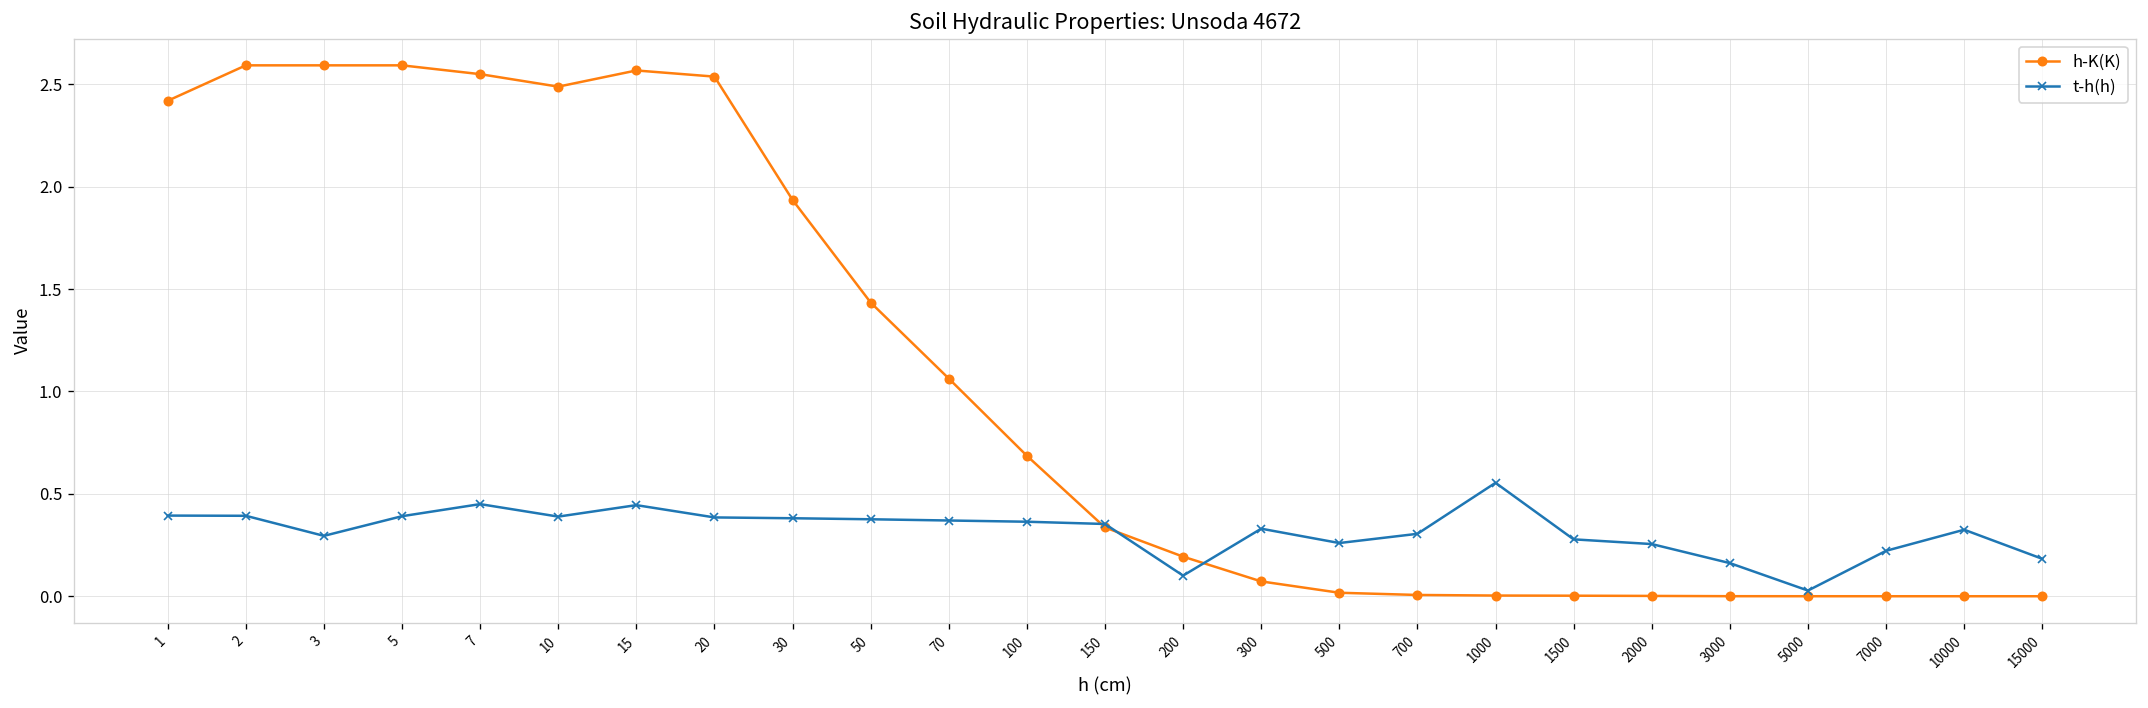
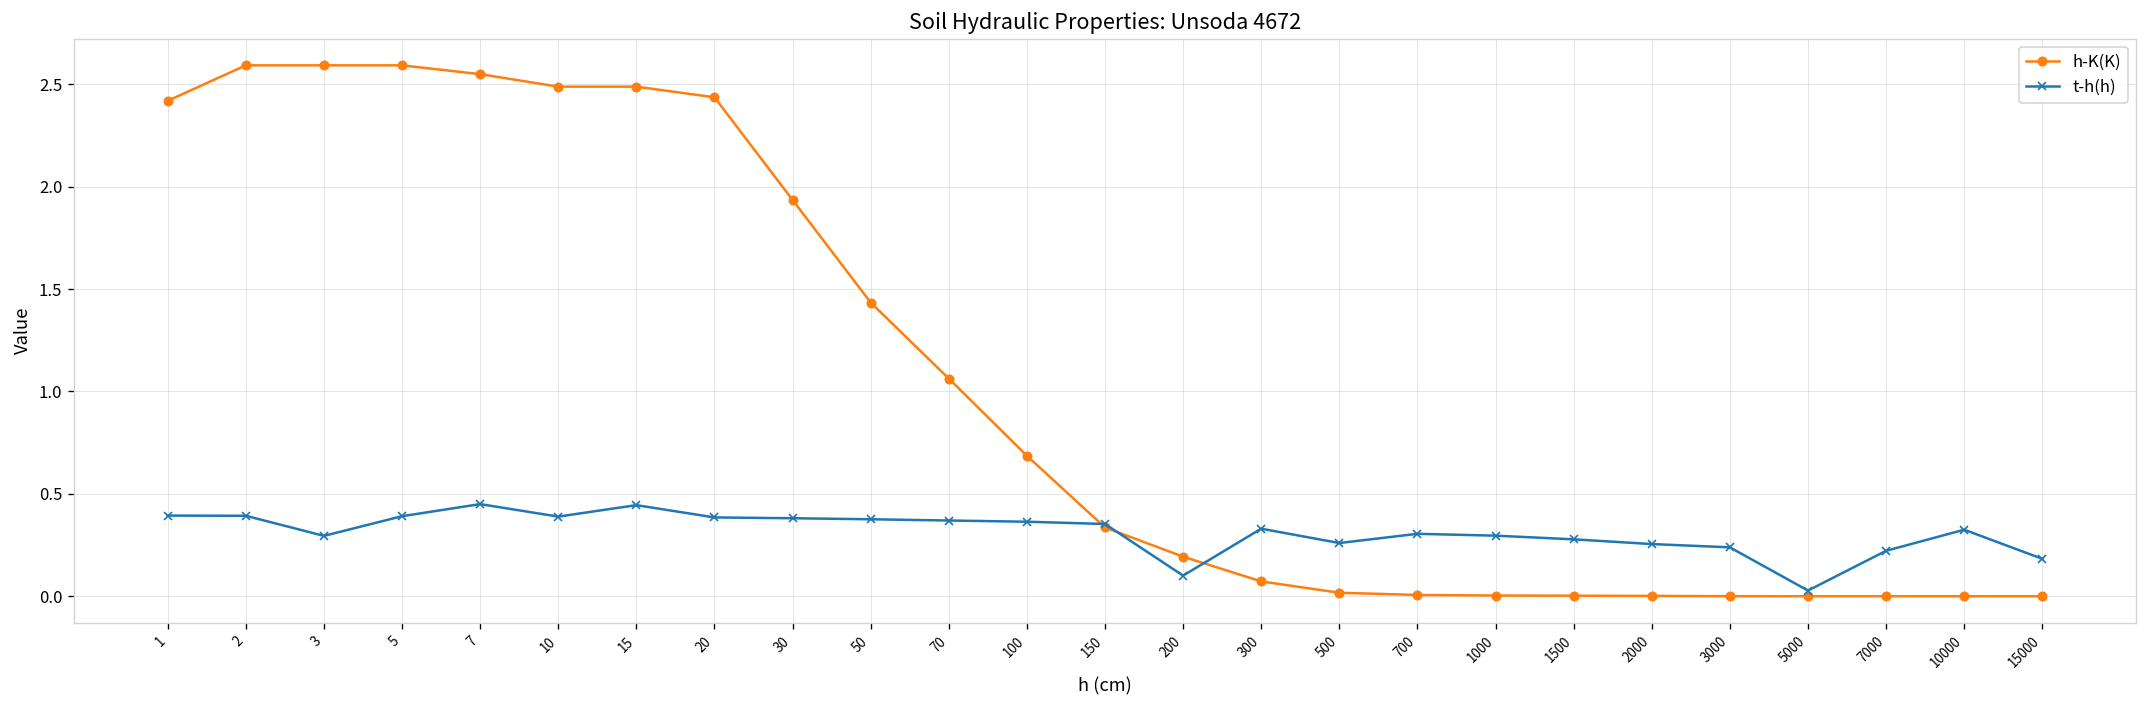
h-K(K), 15: 2.57 -> 2.49
h-K(K), 20: 2.54 -> 2.44
t-h(h), 1000: 0.55 -> 0.30
t-h(h), 3000: 0.16 -> 0.24
